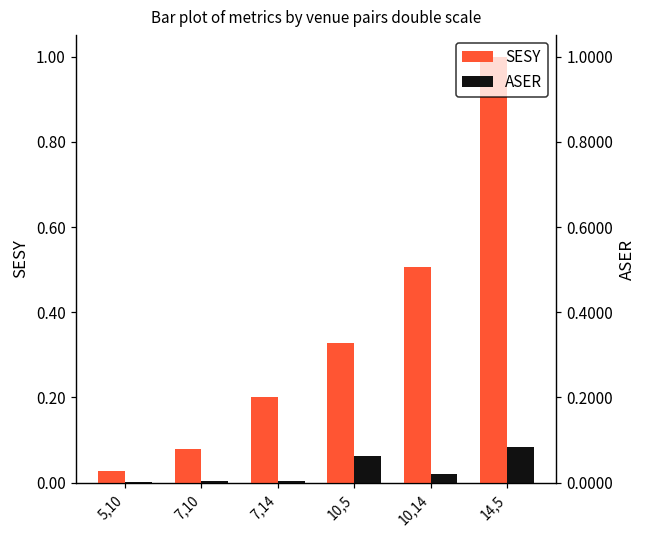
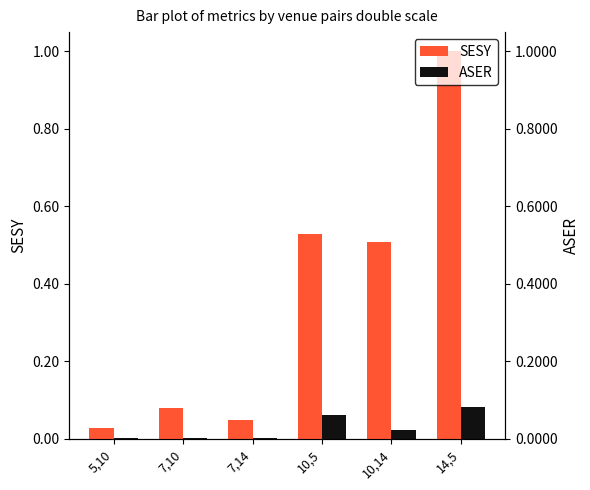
SESY, 7,14: 0.20 -> 0.05
SESY, 10,5: 0.33 -> 0.53
